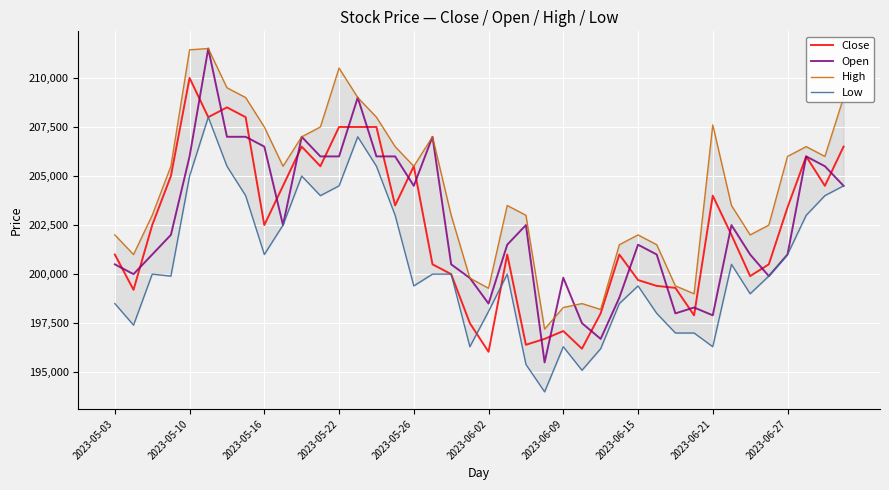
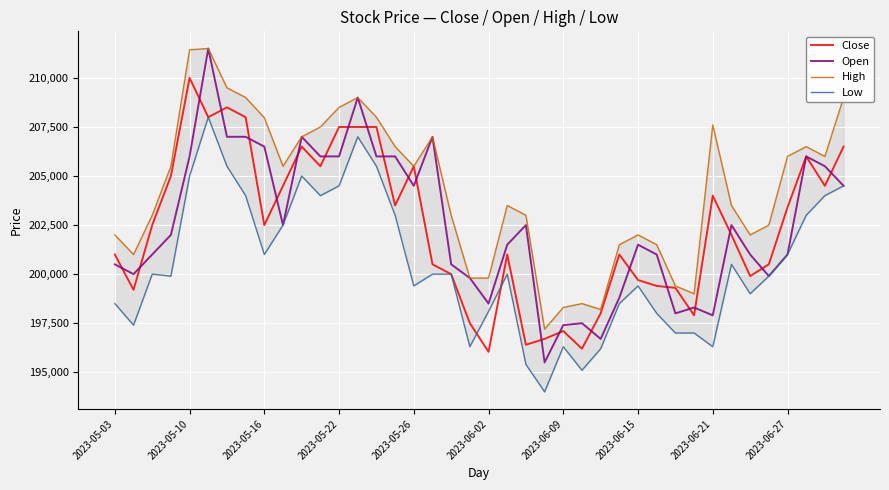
High, 2023-05-16: 207,500 -> 208,000
High, 2023-05-22: 210,500 -> 208,500
High, 2023-06-02: 199,300 -> 199,800
Open, 2023-06-09: 199,800 -> 197,400
